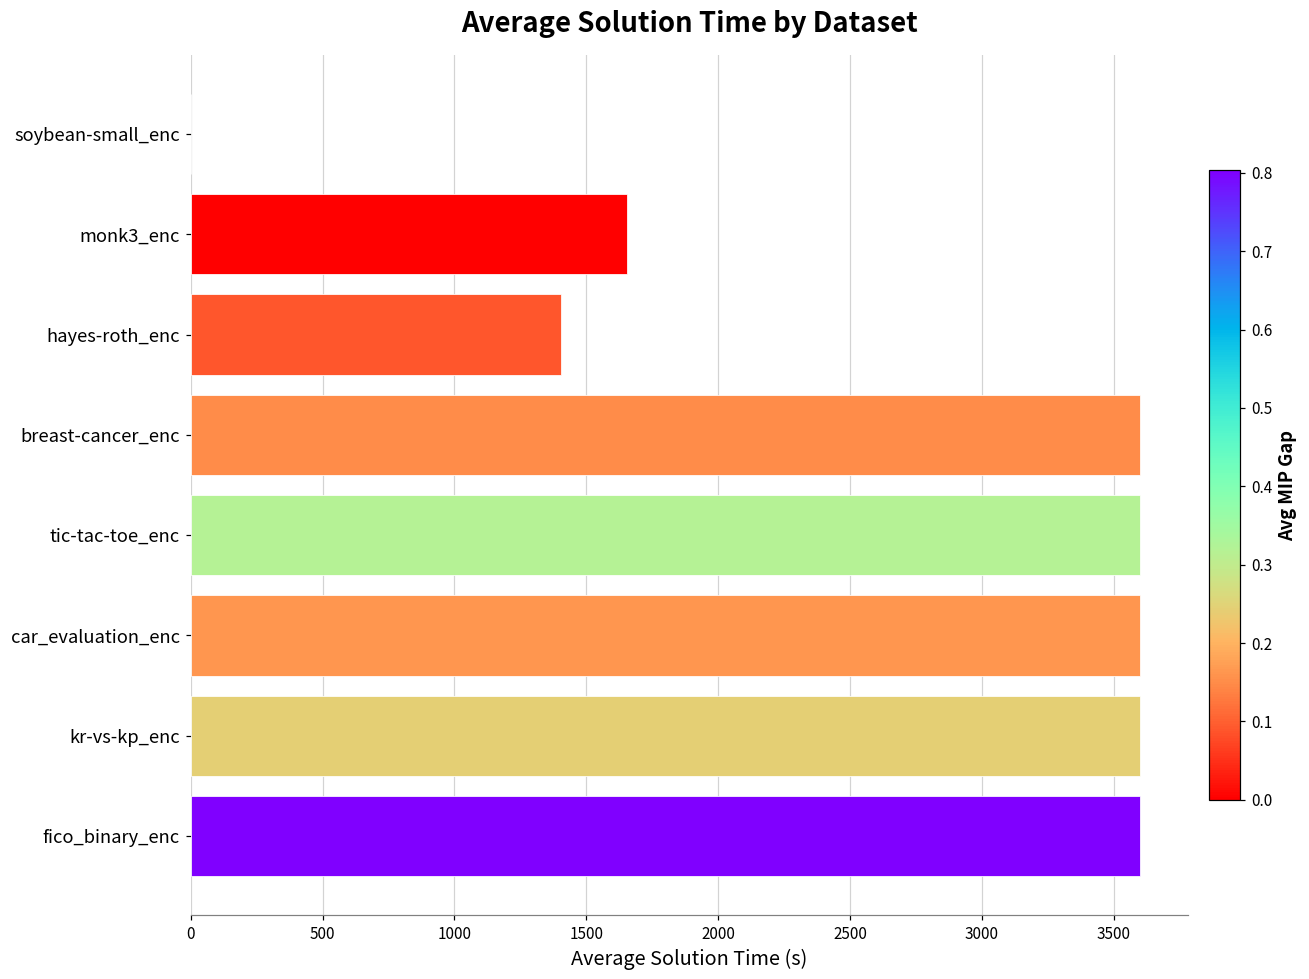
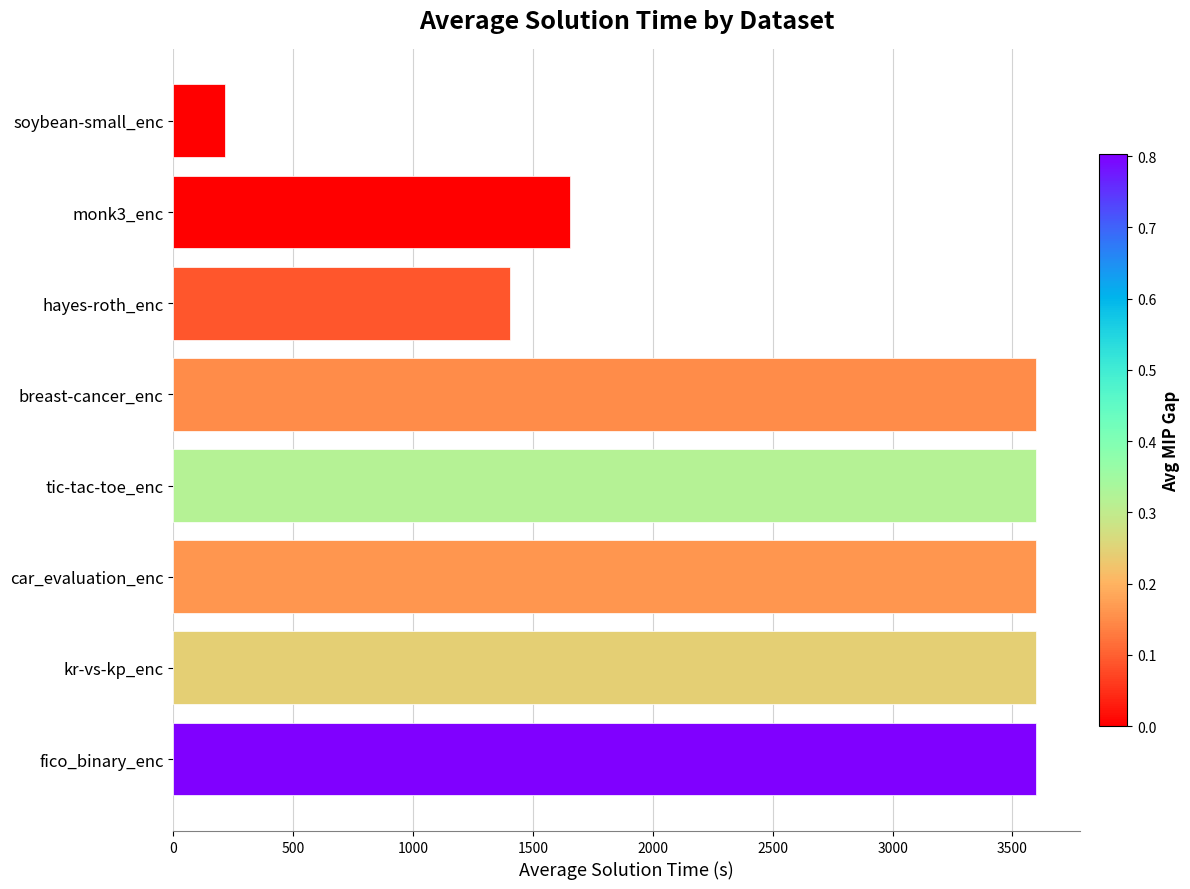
soybean-small_enc: 0 -> 220
